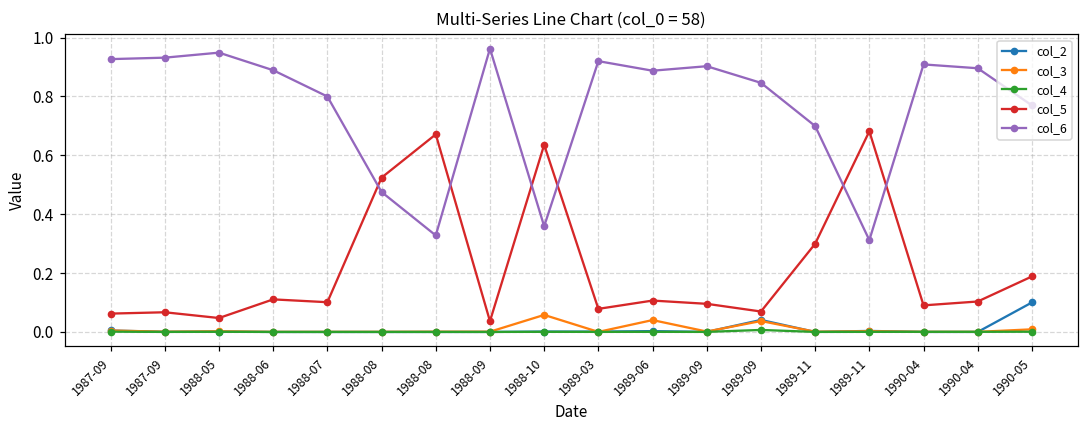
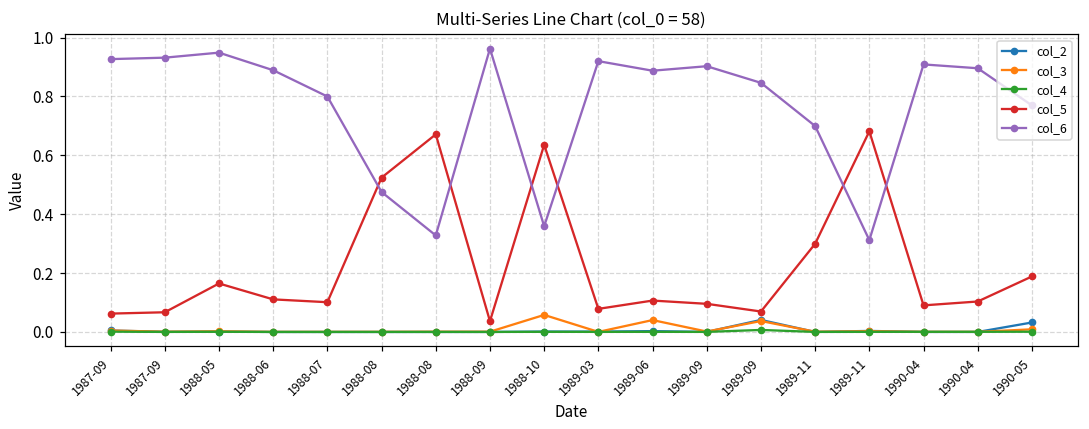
col_5, 1988-05: 0.05 -> 0.16
col_2, 1990-05: 0.10 -> 0.03
